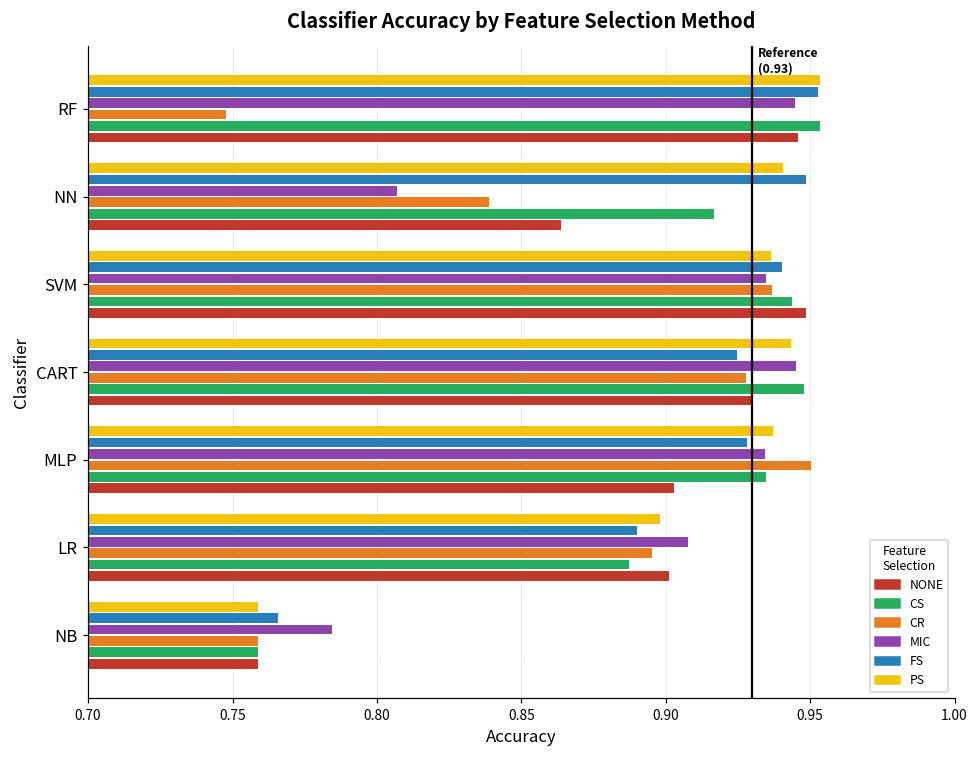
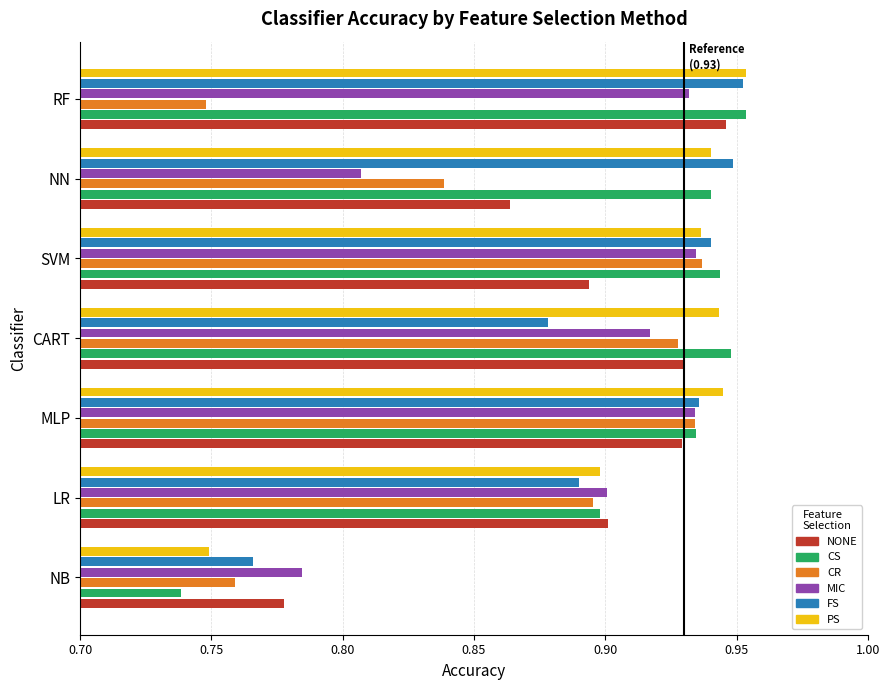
MIC, RF: 0.945 -> 0.932
CS, NN: 0.917 -> 0.940
NONE, SVM: 0.948 -> 0.894
FS, CART: 0.925 -> 0.878
MIC, CART: 0.945 -> 0.917
PS, MLP: 0.937 -> 0.945
FS, MLP: 0.928 -> 0.936
CR, MLP: 0.950 -> 0.934
NONE, MLP: 0.903 -> 0.929
MIC, LR: 0.908 -> 0.901
CS, LR: 0.887 -> 0.898
PS, NB: 0.759 -> 0.749
CS, NB: 0.759 -> 0.738
NONE, NB: 0.759 -> 0.778
